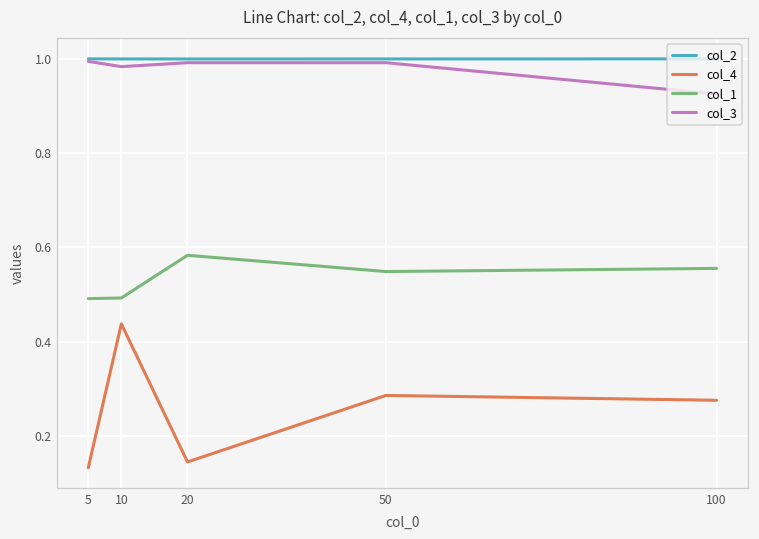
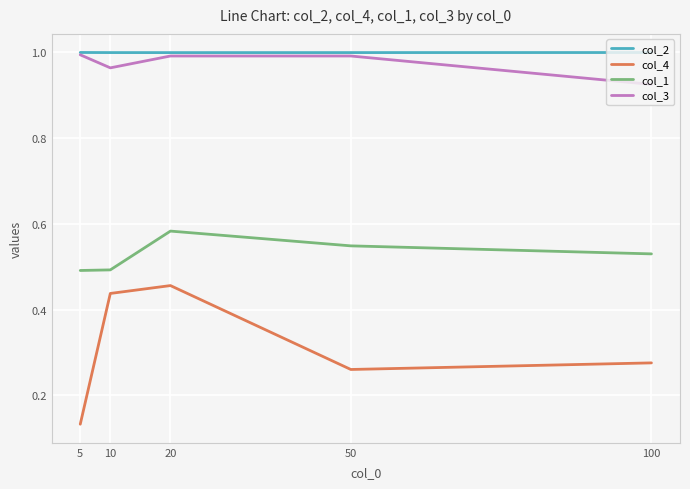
col_3, 10: 0.98 -> 0.96
col_4, 20: 0.15 -> 0.46
col_4, 50: 0.29 -> 0.26
col_1, 100: 0.56 -> 0.53
